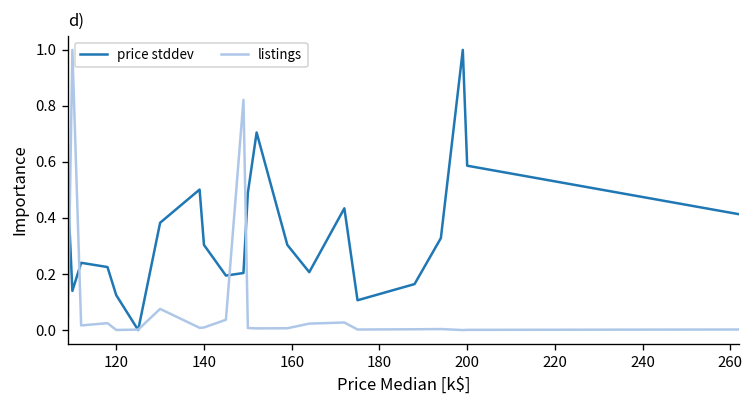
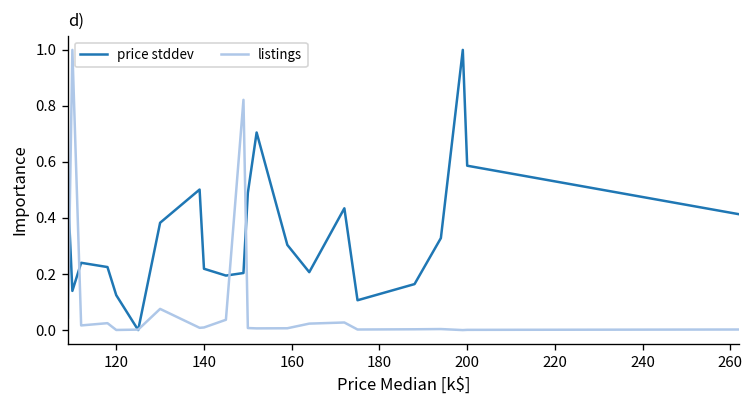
price stddev, 140: 0.30 -> 0.22
